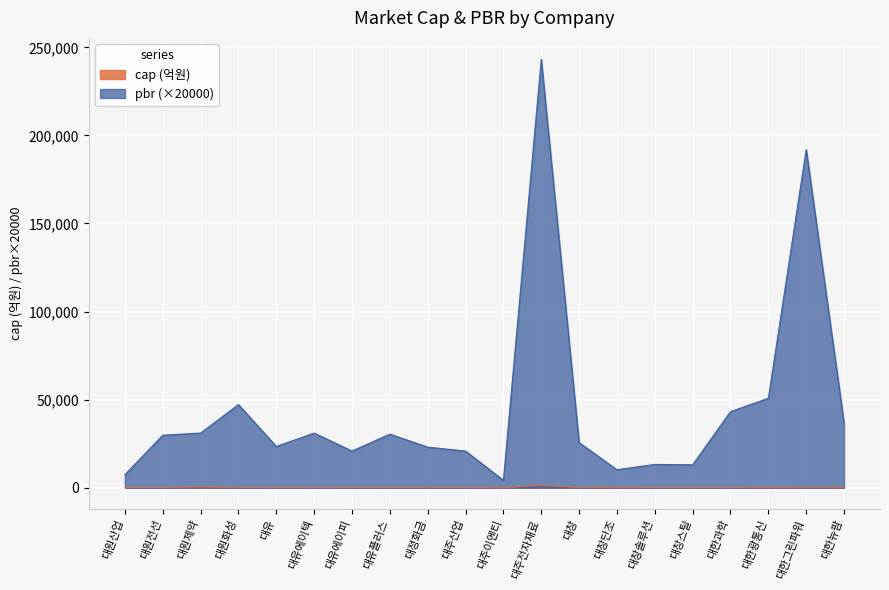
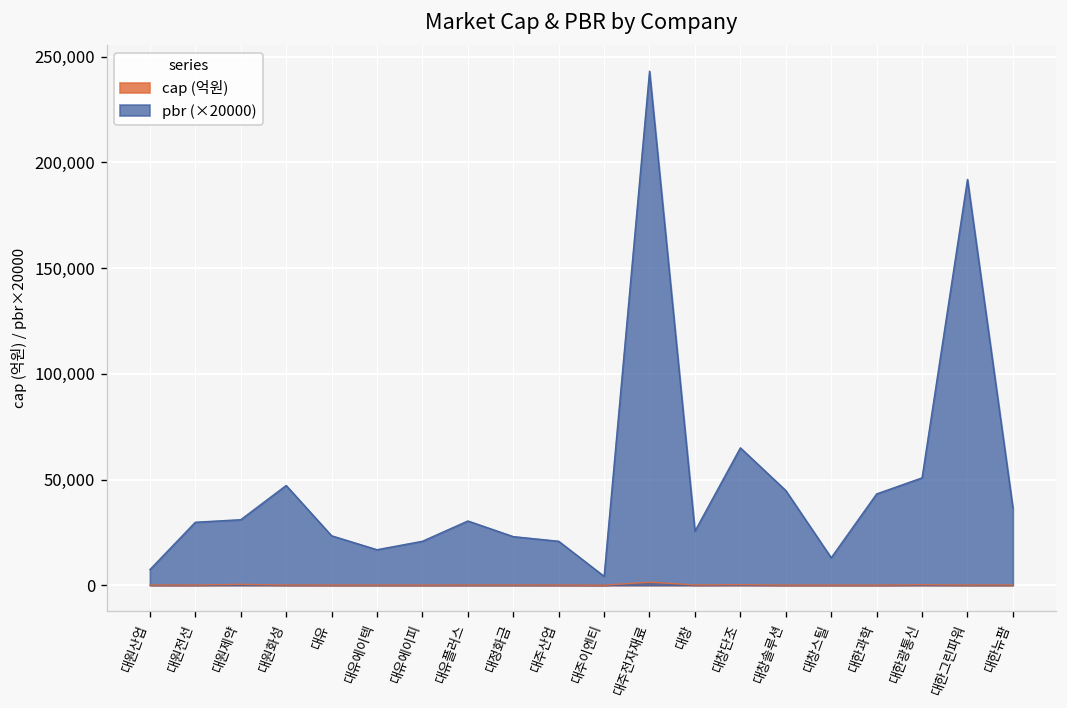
pbr (×20000), 대유에이텍: 31,000 -> 17,000
pbr (×20000), 대창단조: 10,000 -> 65,000
pbr (×20000), 대창솔루션: 13,000 -> 45,000
